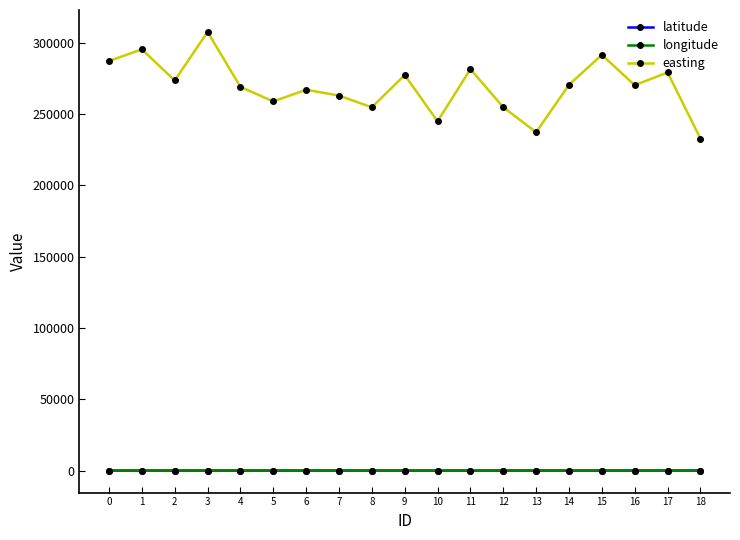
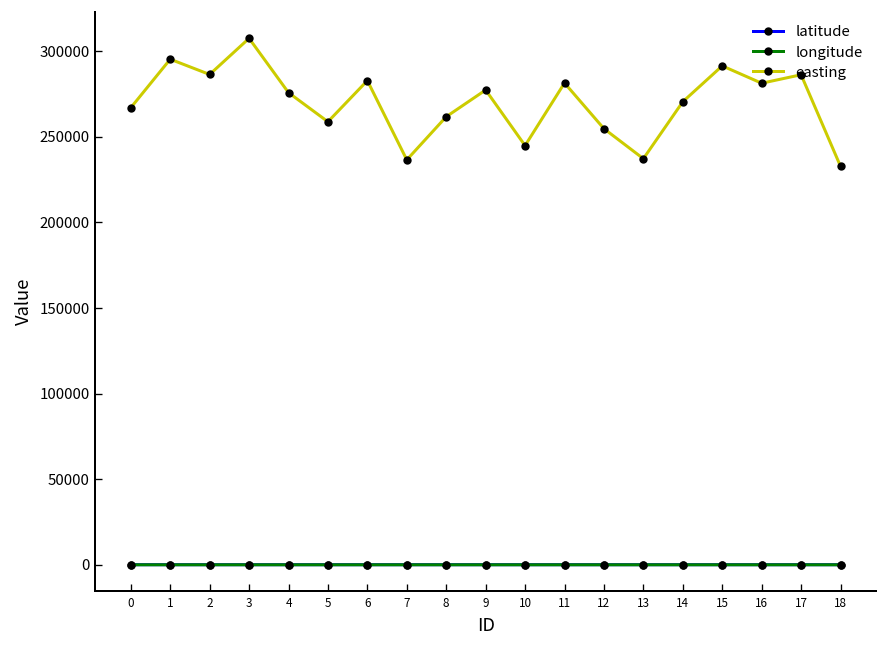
easting, 0: 287000 -> 267000
easting, 2: 274000 -> 286000
easting, 4: 269000 -> 276000
easting, 6: 267000 -> 283000
easting, 7: 263000 -> 237000
easting, 8: 255000 -> 262000
easting, 16: 270000 -> 281000
easting, 17: 279000 -> 286000
